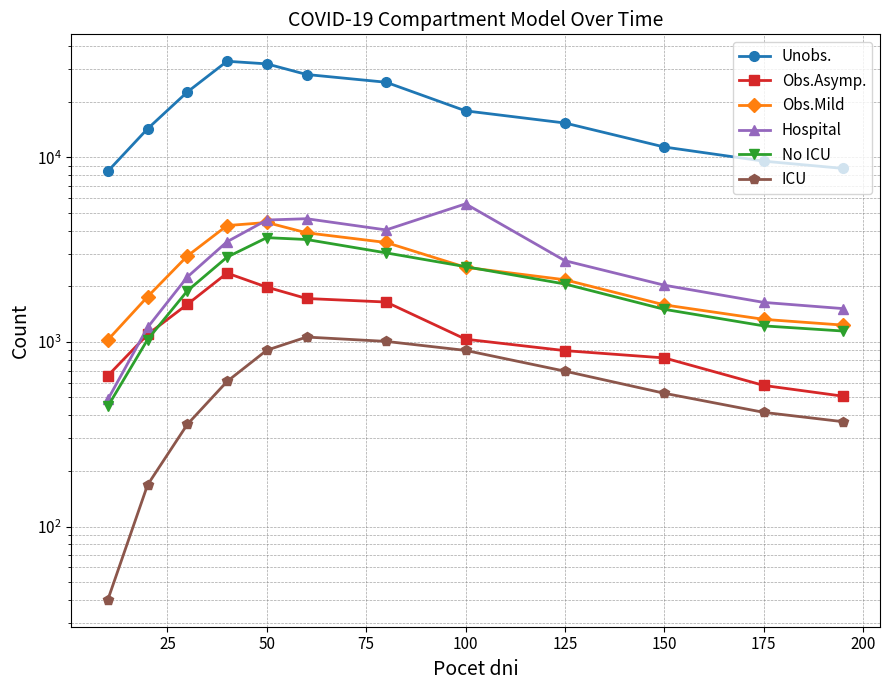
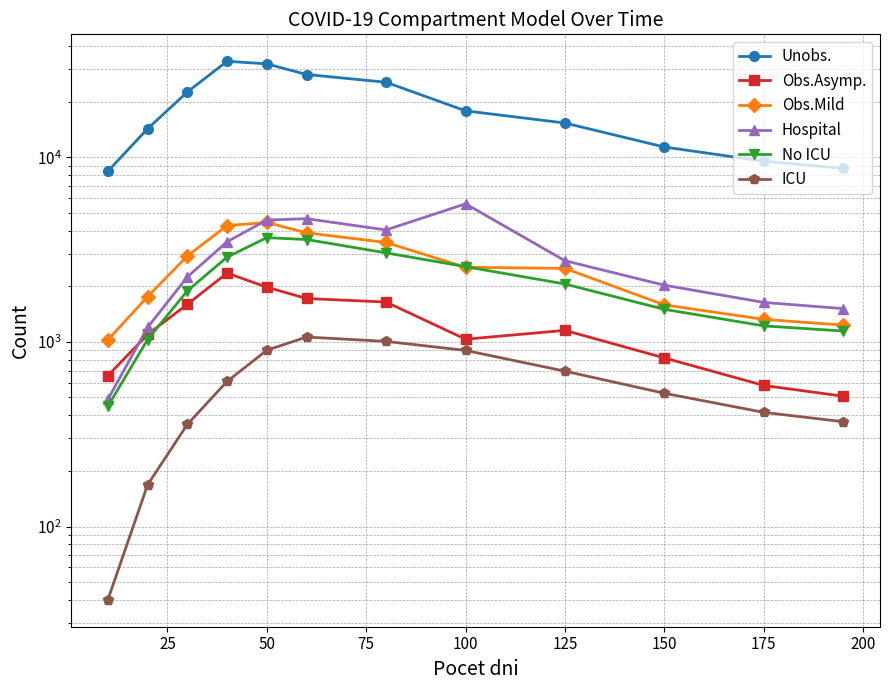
Obs.Asymp., 125: 900 -> 1200
Obs.Mild, 125: 2200 -> 2500
